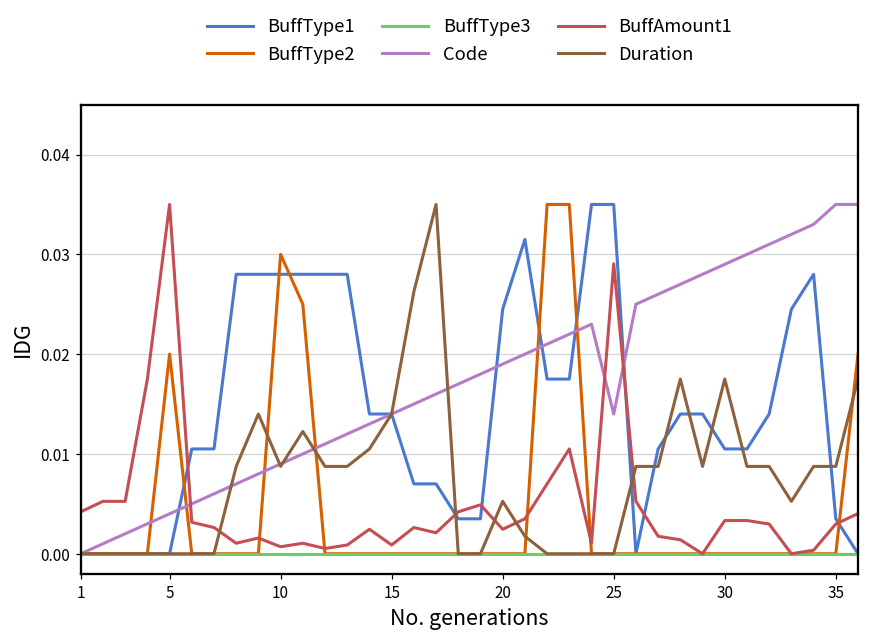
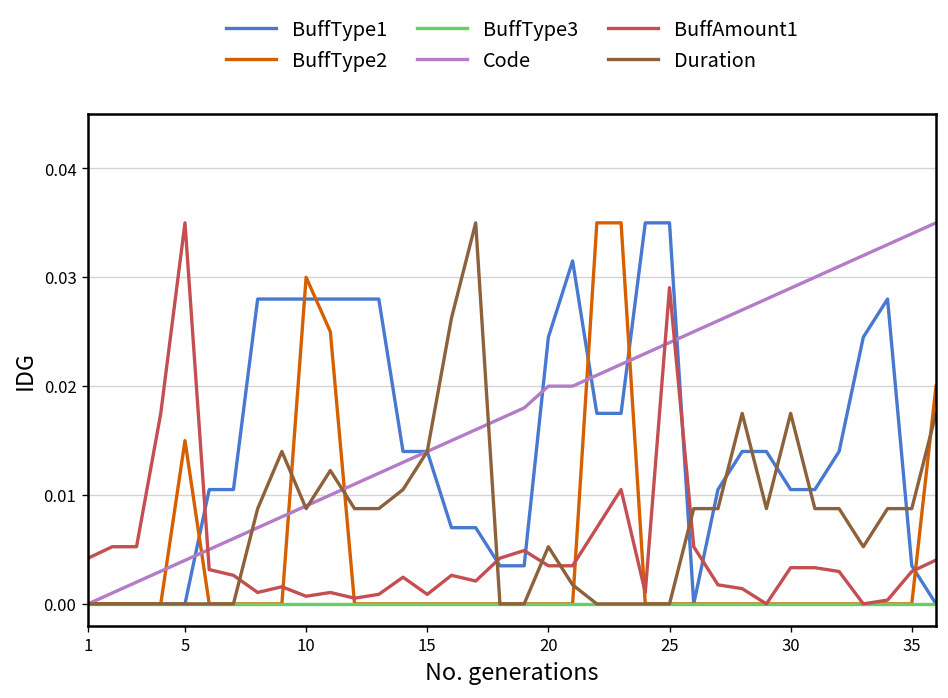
BuffType2, 5: 0.020 -> 0.015
Code, 20: 0.019 -> 0.020
BuffAmount1, 20: 0.002 -> 0.004
Code, 25: 0.014 -> 0.024
Code, 35: 0.035 -> 0.034
